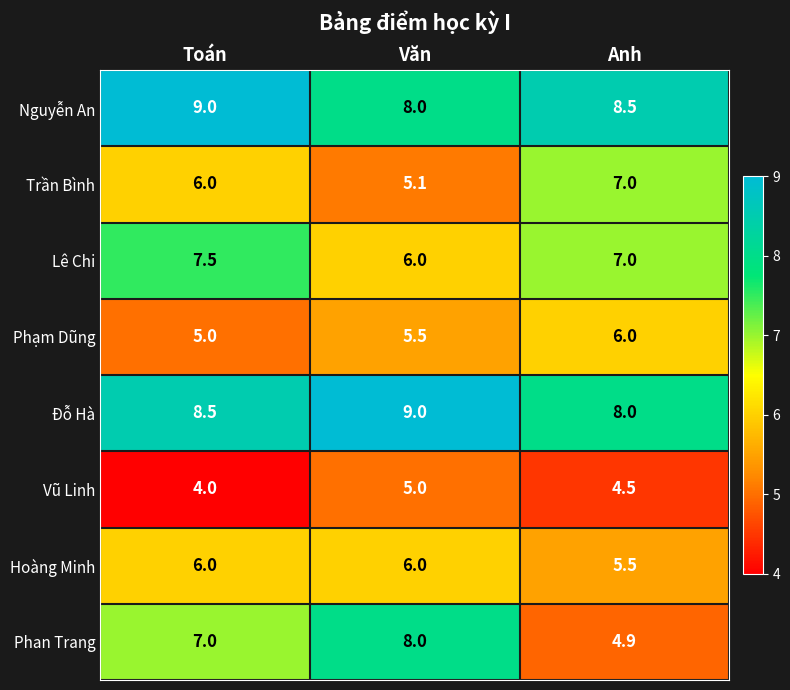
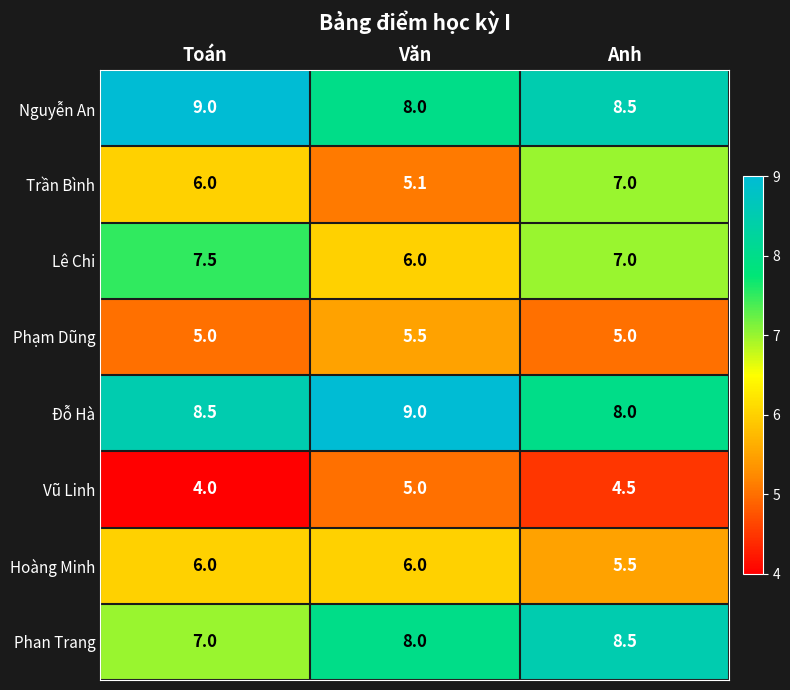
Phạm Dũng, Anh: 6.0 -> 5.0
Phan Trang, Anh: 4.9 -> 8.5
